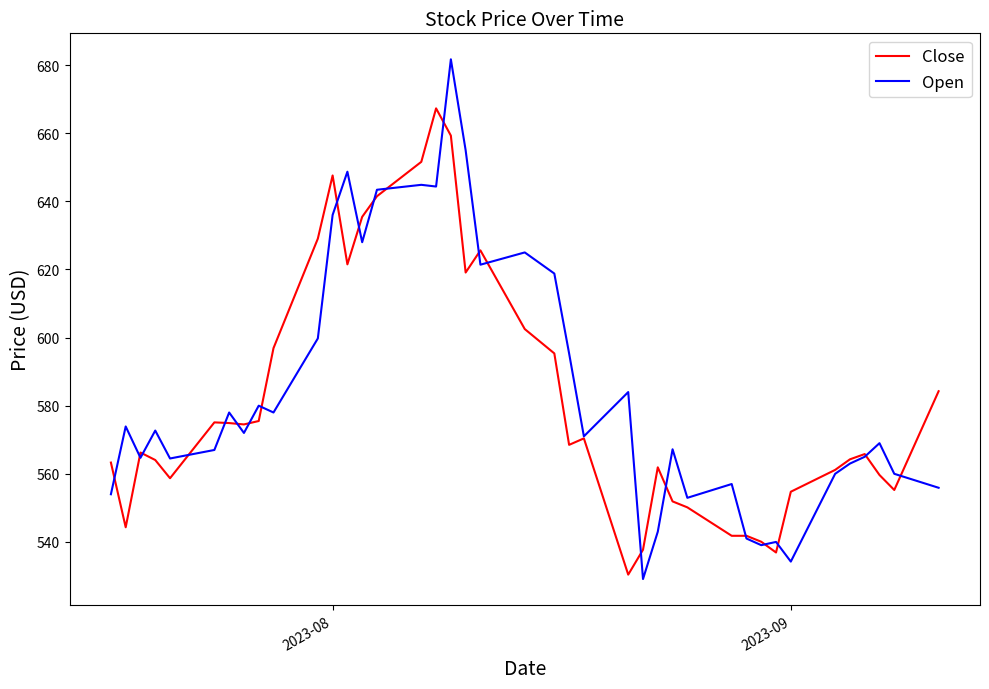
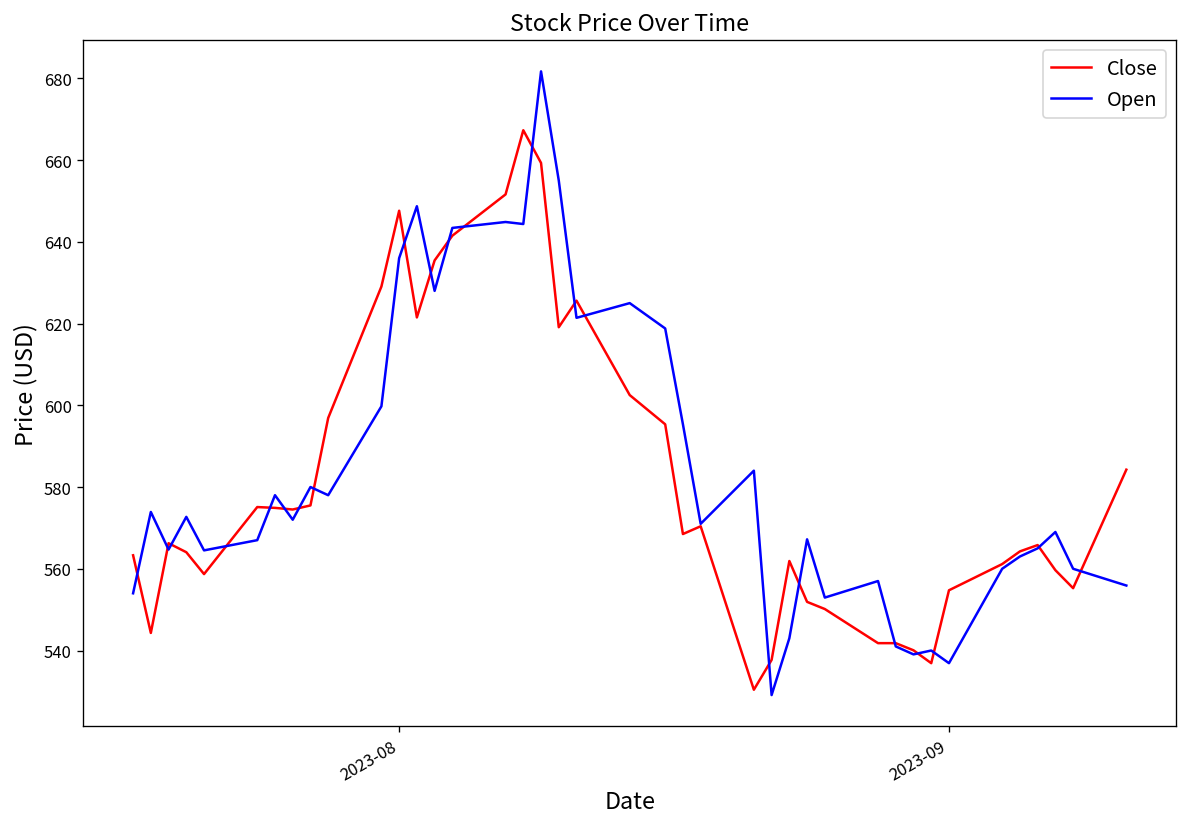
Open, 2023-09: 534 -> 537
